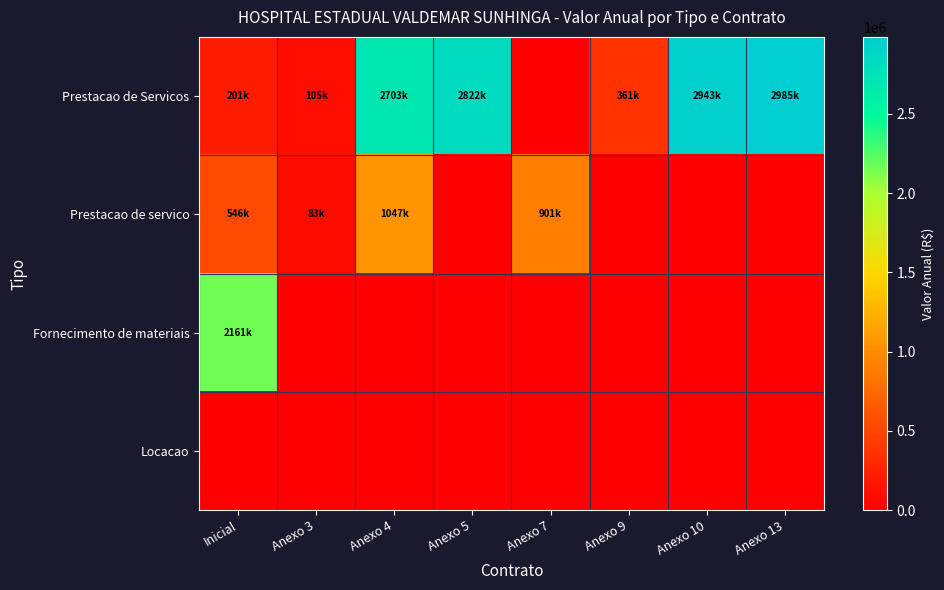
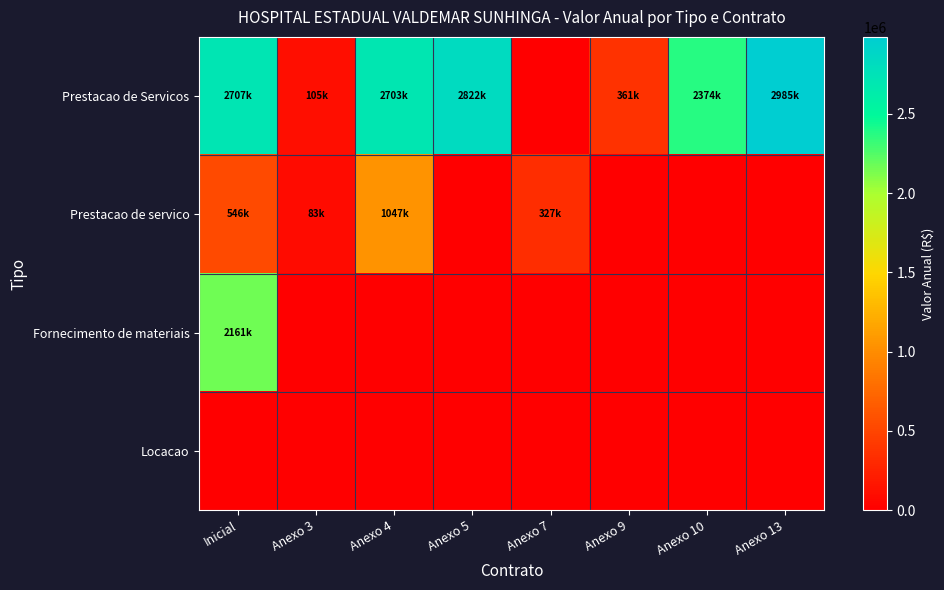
Prestacao de Servicos, Inicial: 201k -> 2707k
Prestacao de Servicos, Anexo 10: 2943k -> 2374k
Prestacao de servico, Anexo 7: 901k -> 327k
